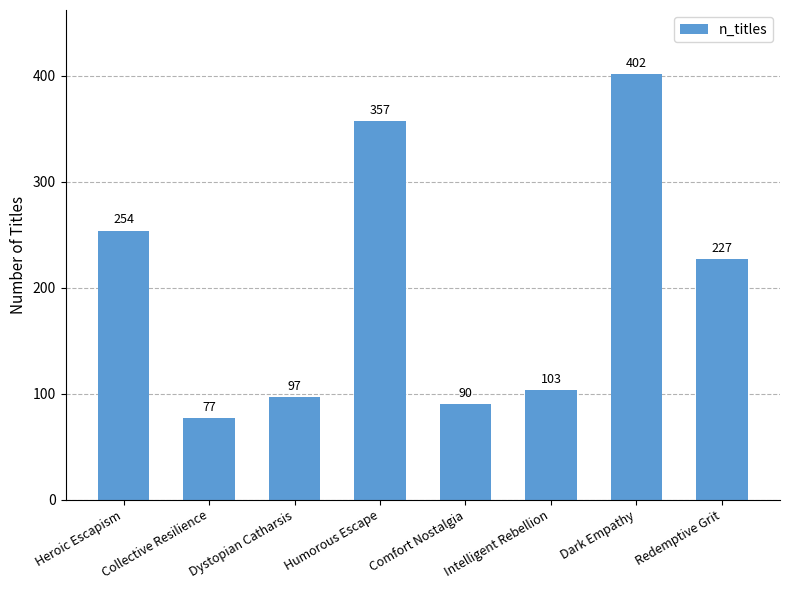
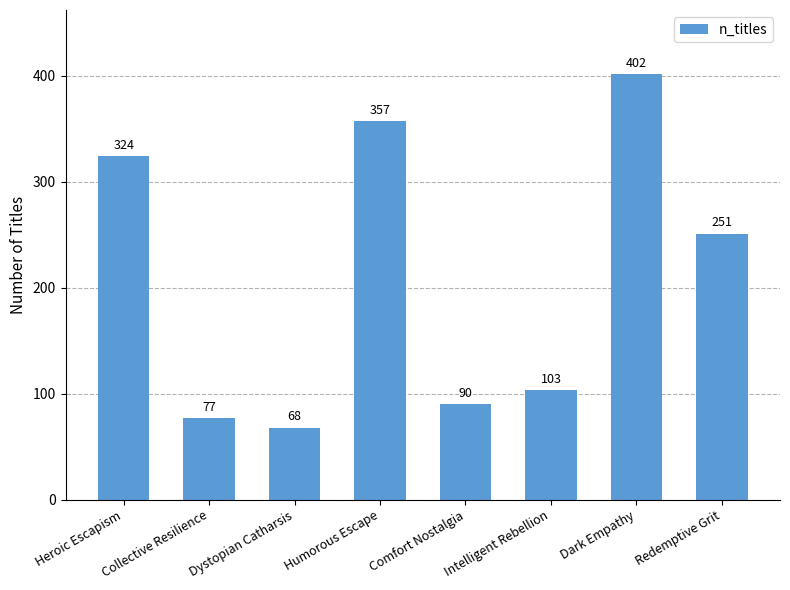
Heroic Escapism: 254 -> 324
Dystopian Catharsis: 97 -> 68
Redemptive Grit: 227 -> 251
